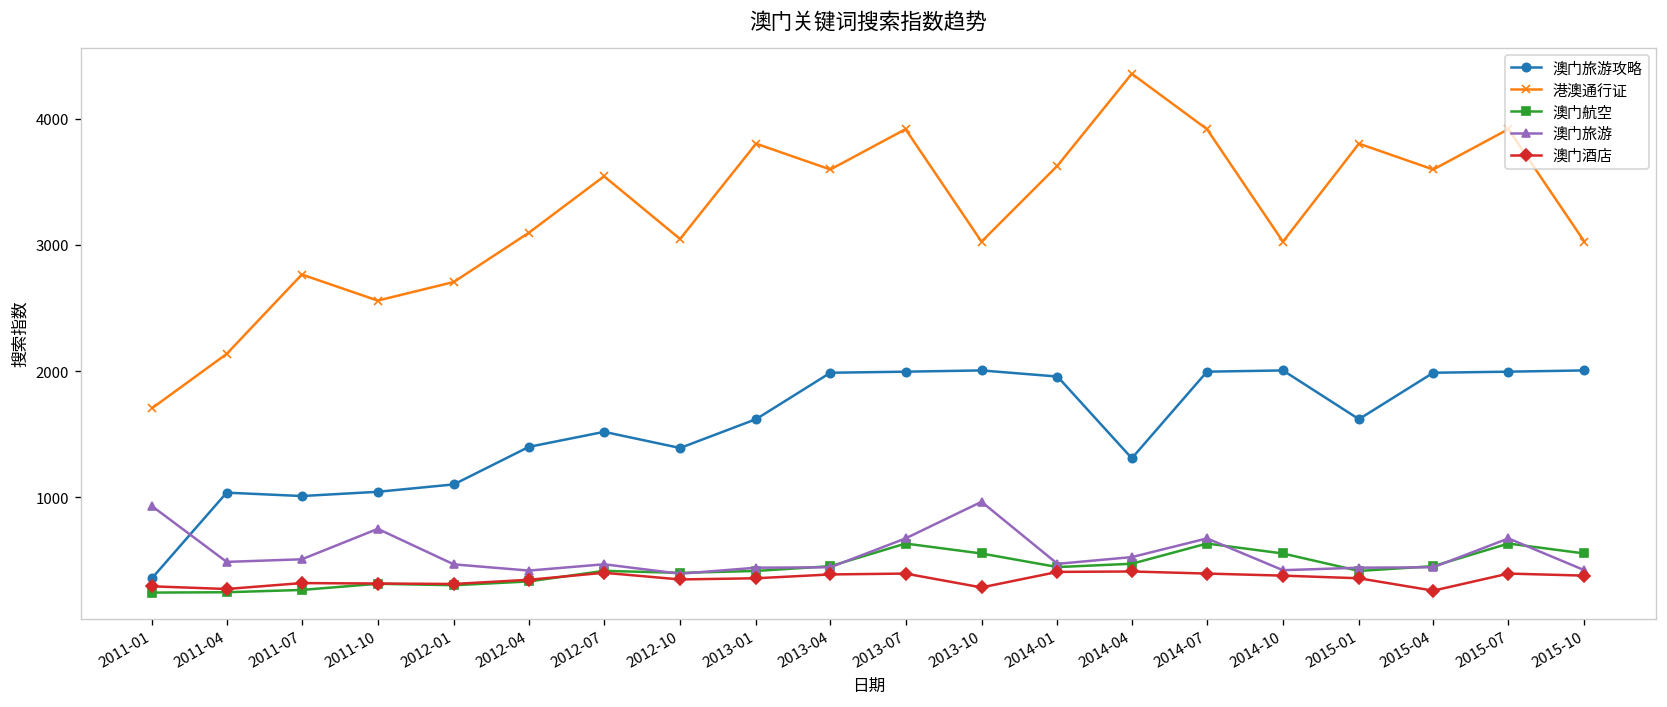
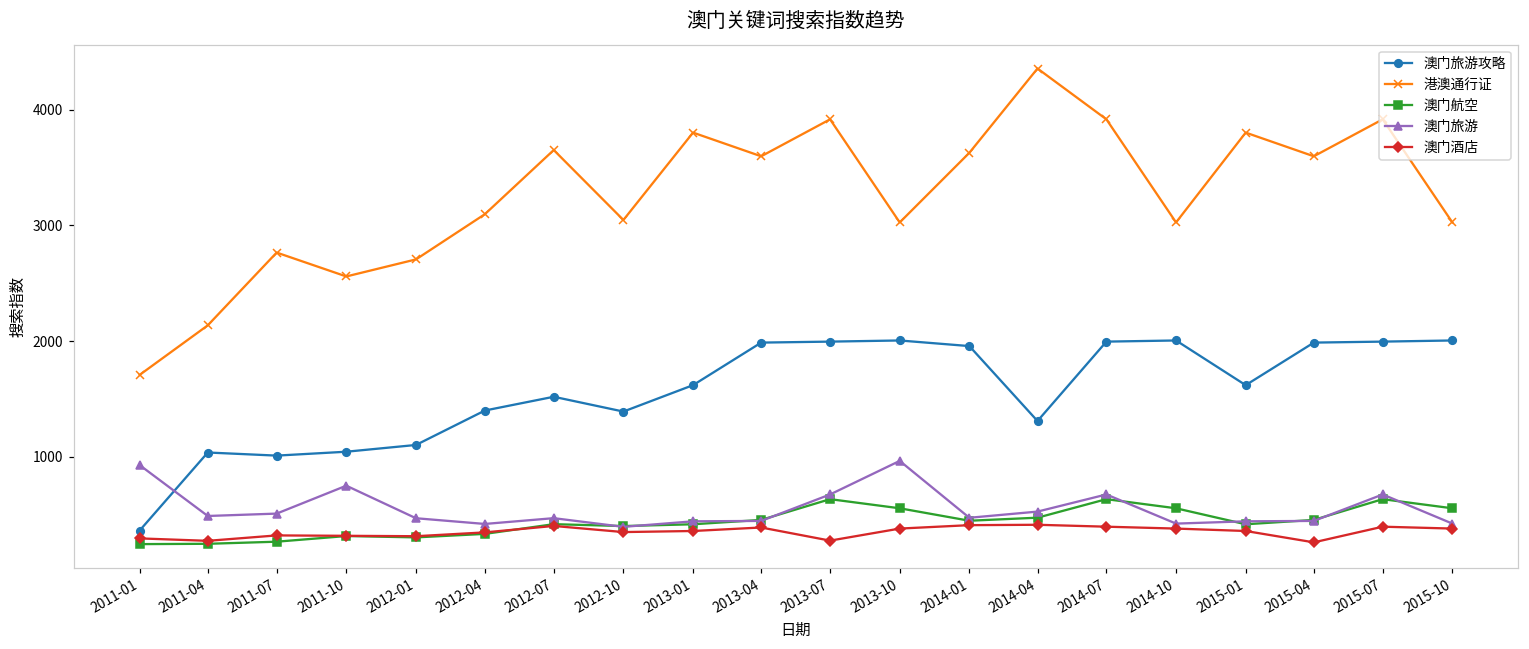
港澳通行证, 2012-07: 3540 -> 3650
澳门酒店, 2013-07: 400 -> 270
澳门酒店, 2013-10: 290 -> 380
